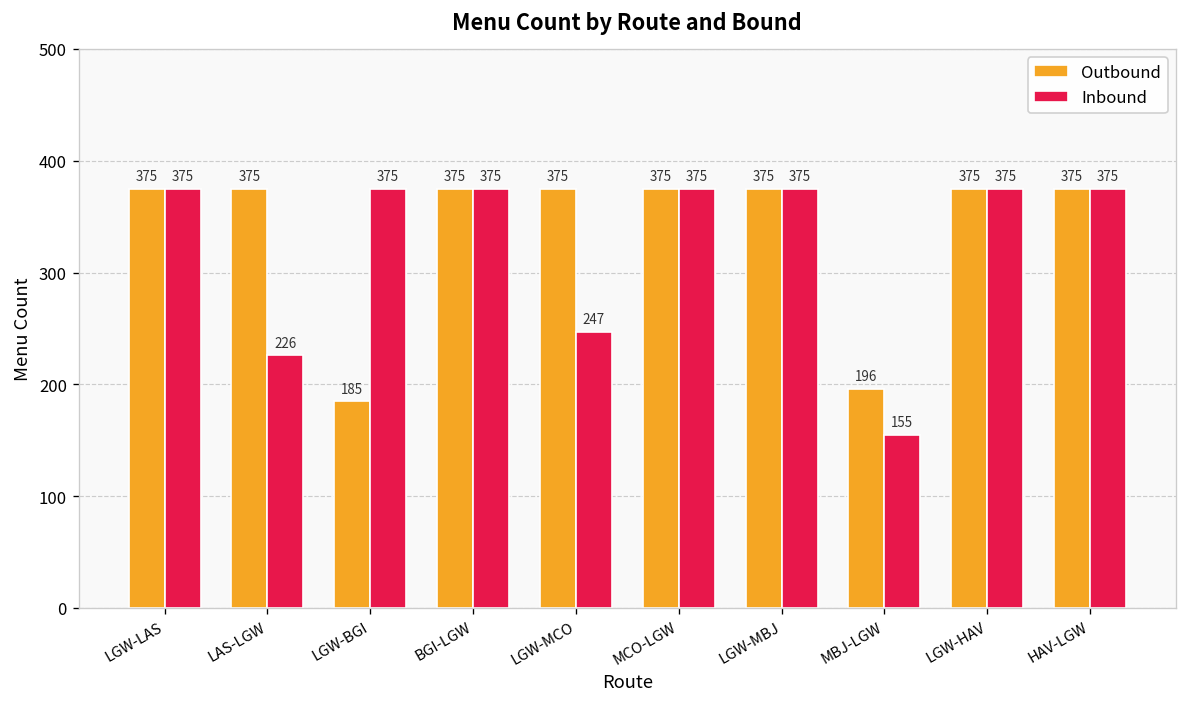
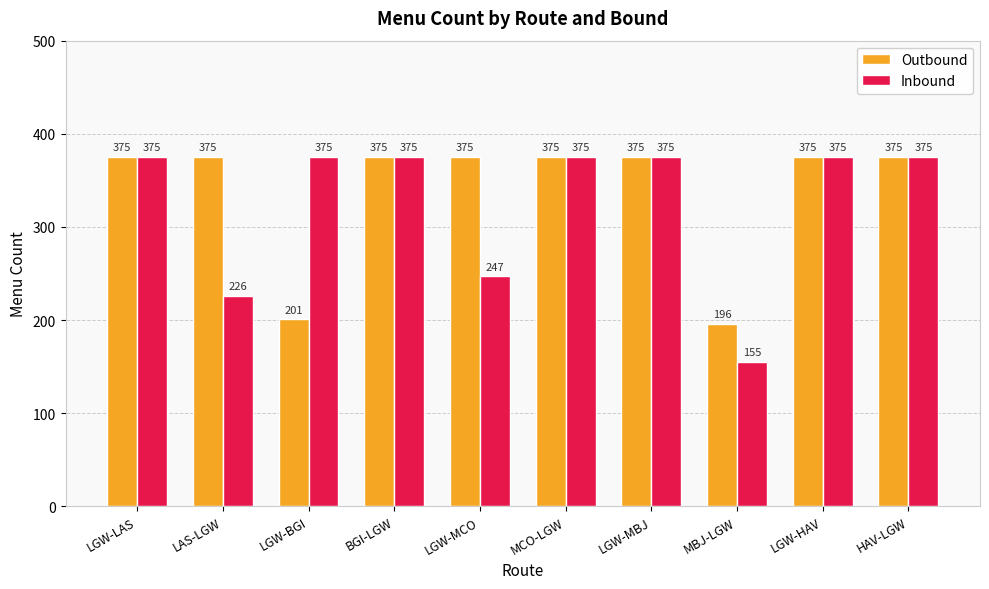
Outbound, LGW-BGI: 185 -> 201
